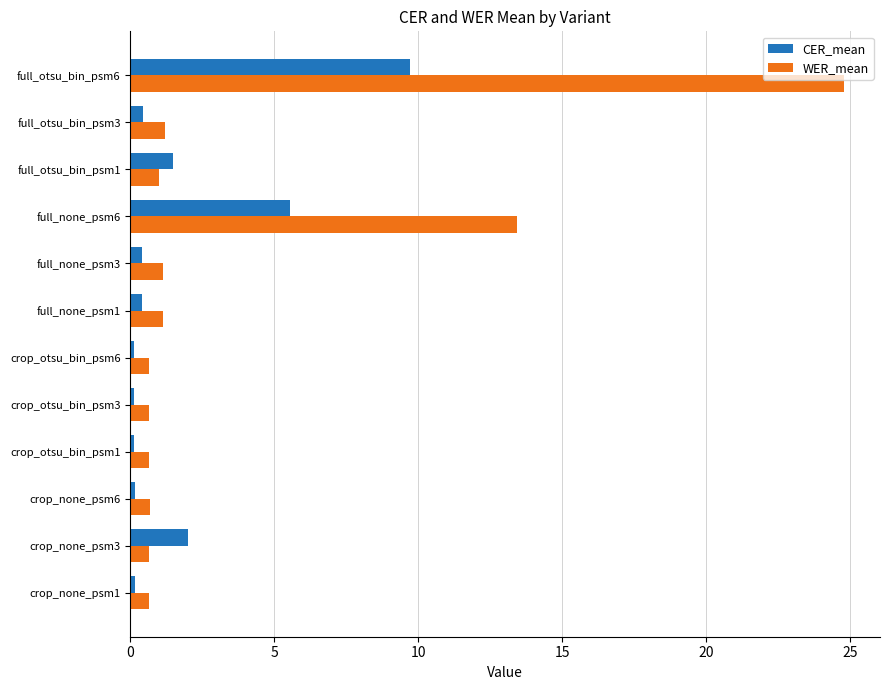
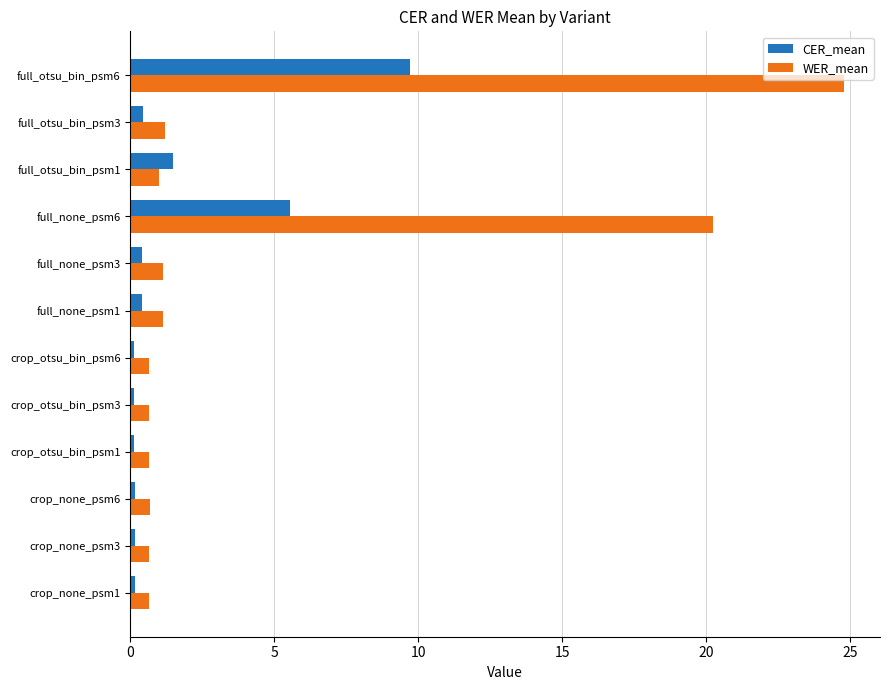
WER_mean, full_none_psm6: 13.4 -> 20.2
CER_mean, crop_none_psm3: 2.0 -> 0.2
